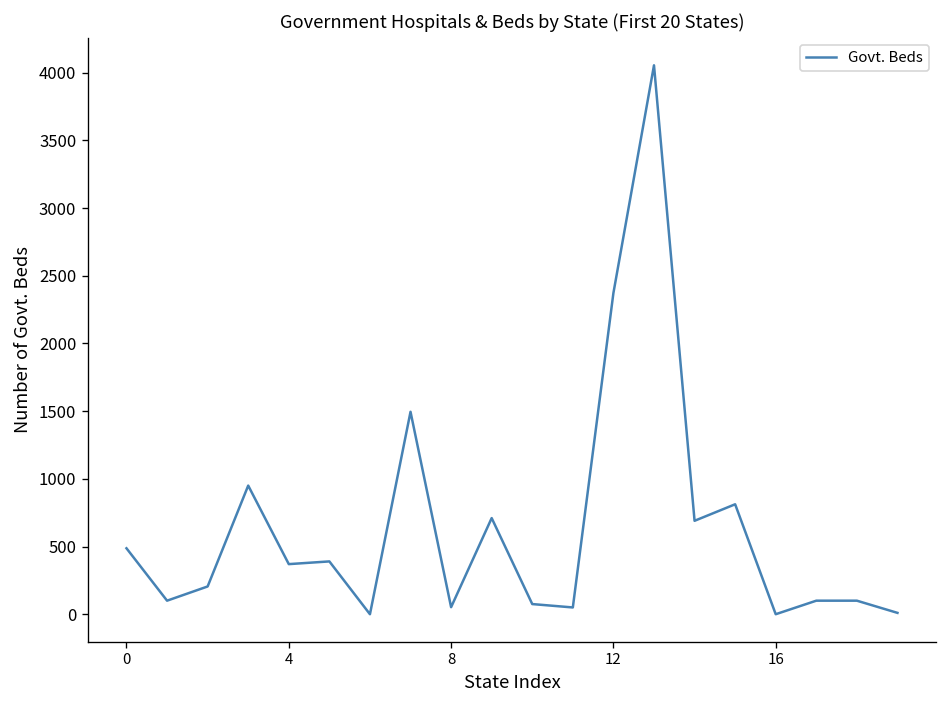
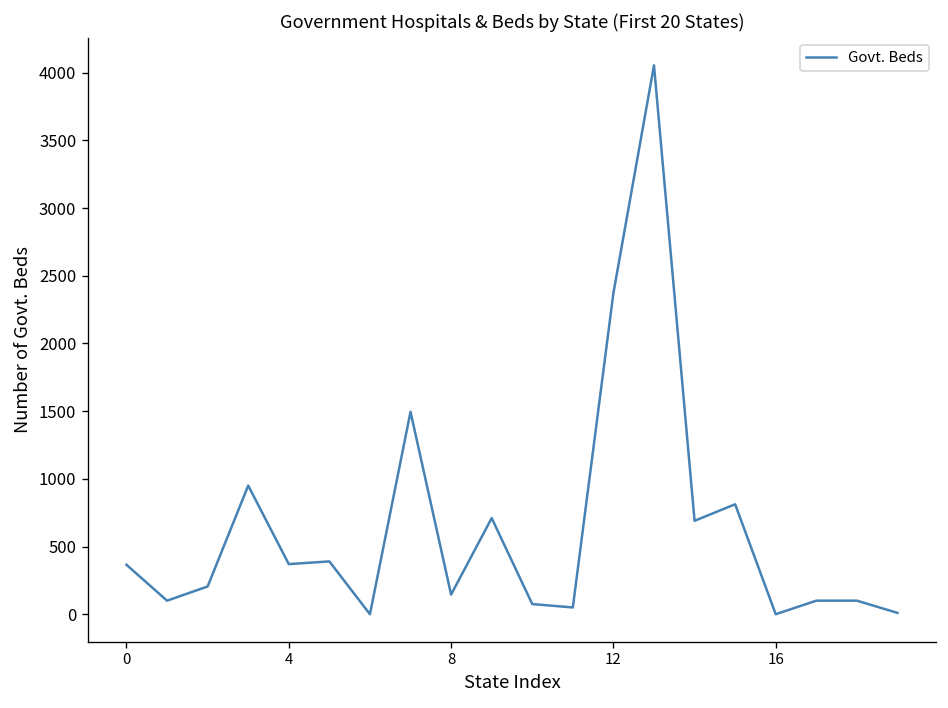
0: 490 -> 370
8: 50 -> 150
